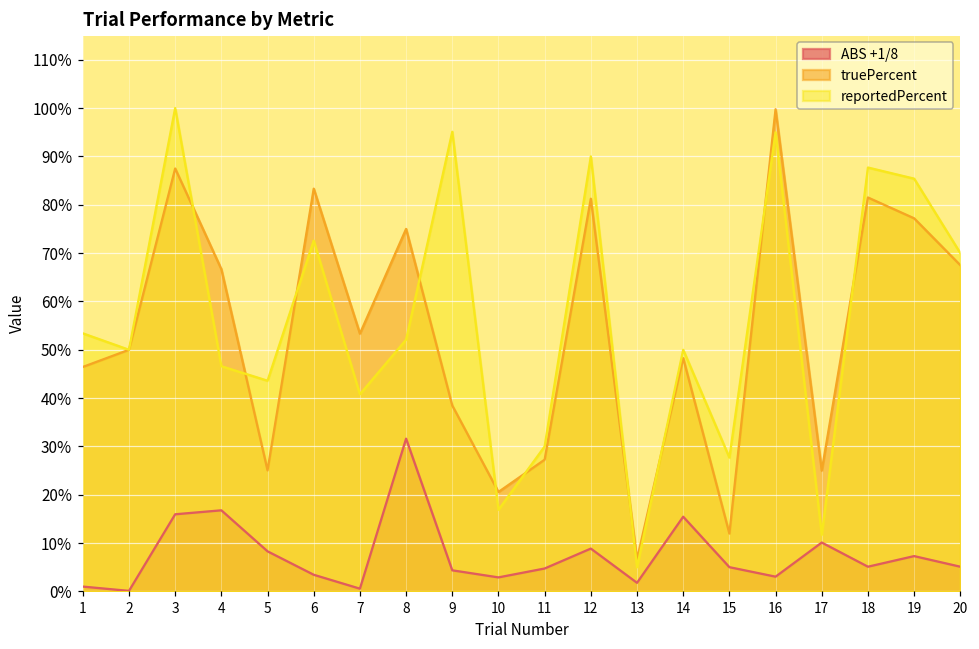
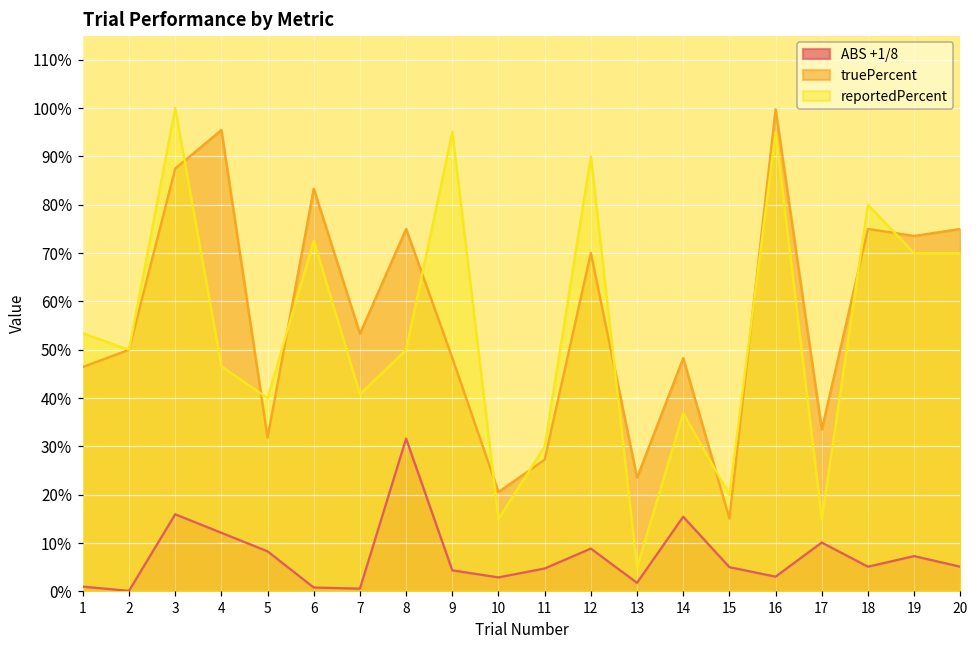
ABS +1/8, 4: 17% -> 12%
truePercent, 4: 67% -> 95%
truePercent, 5: 25% -> 32%
reportedPercent, 5: 44% -> 40%
ABS +1/8, 6: 3% -> 1%
reportedPercent, 8: 52% -> 50%
truePercent, 9: 38% -> 48%
reportedPercent, 10: 17% -> 15%
truePercent, 12: 81% -> 70%
truePercent, 13: 7% -> 24%
reportedPercent, 14: 50% -> 37%
truePercent, 15: 12% -> 15%
reportedPercent, 15: 28% -> 20%
truePercent, 17: 25% -> 34%
reportedPercent, 17: 12% -> 15%
truePercent, 18: 82% -> 75%
reportedPercent, 18: 88% -> 80%
truePercent, 19: 77% -> 74%
reportedPercent, 19: 85% -> 70%
truePercent, 20: 68% -> 75%
